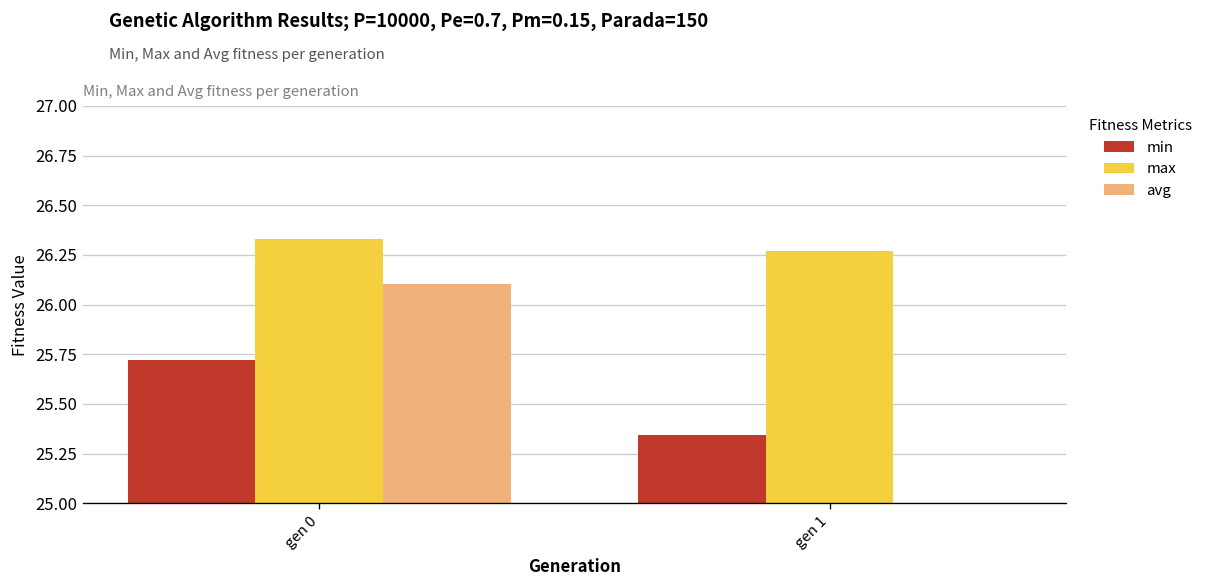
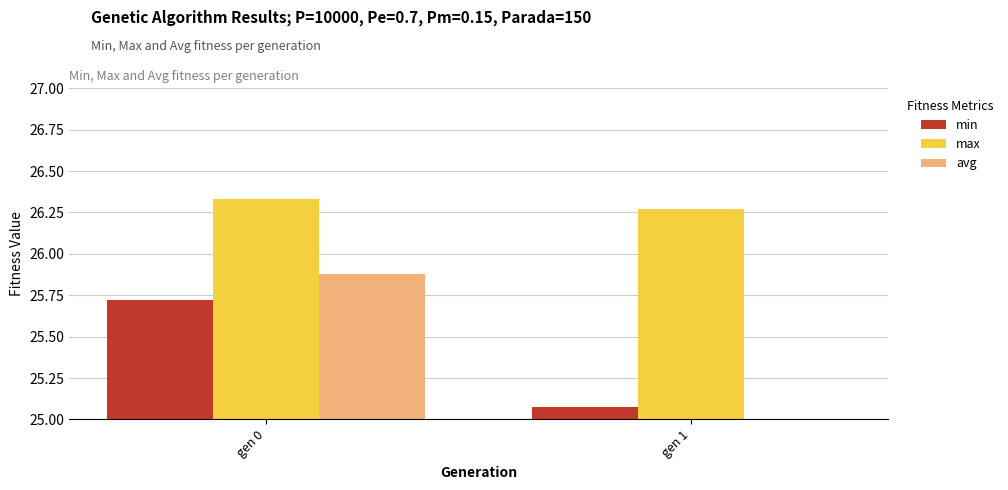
avg, gen 0: 26.10 -> 25.88
min, gen 1: 25.34 -> 25.08
